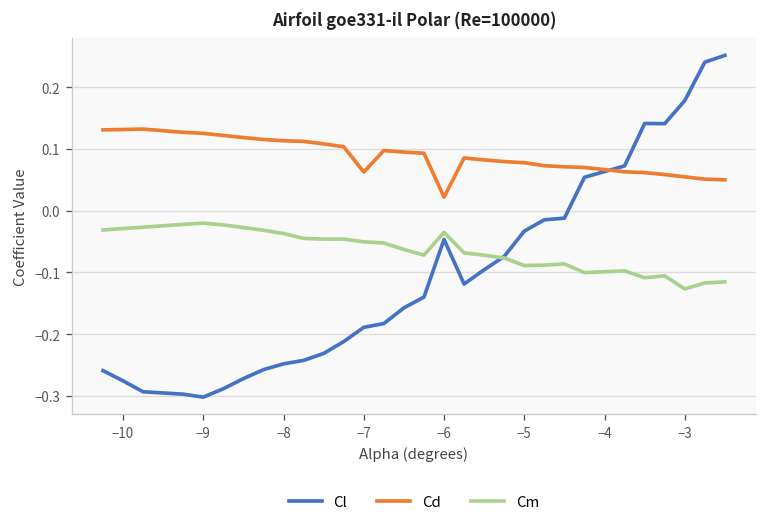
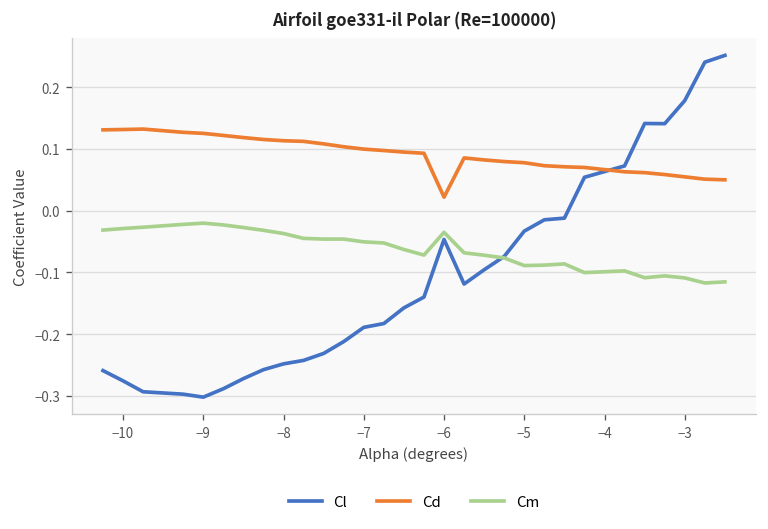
Cd, −7: 0.06 -> 0.10
Cm, −3: -0.13 -> -0.11
